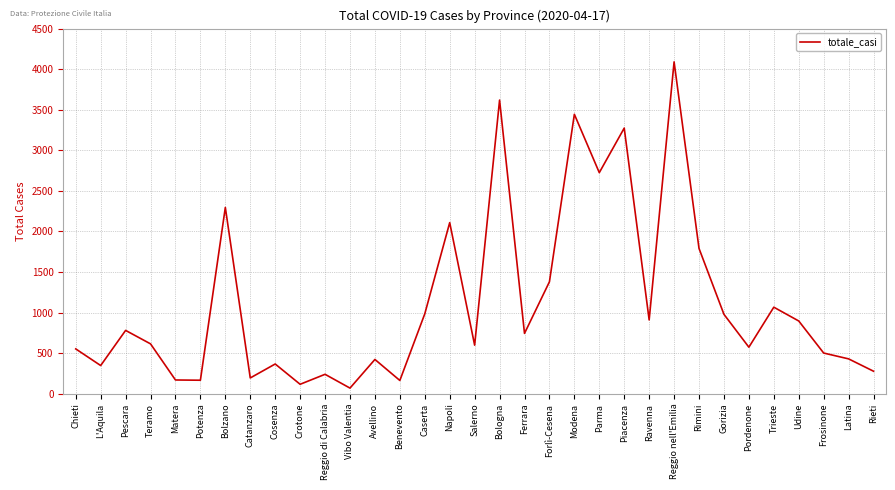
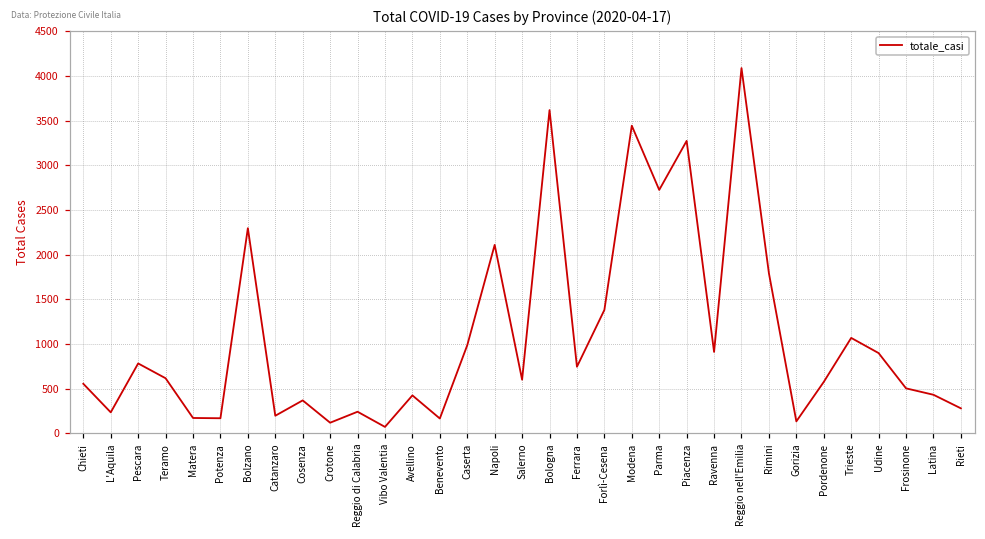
L'Aquila: 300 -> 200
Gorizia: 1000 -> 100
